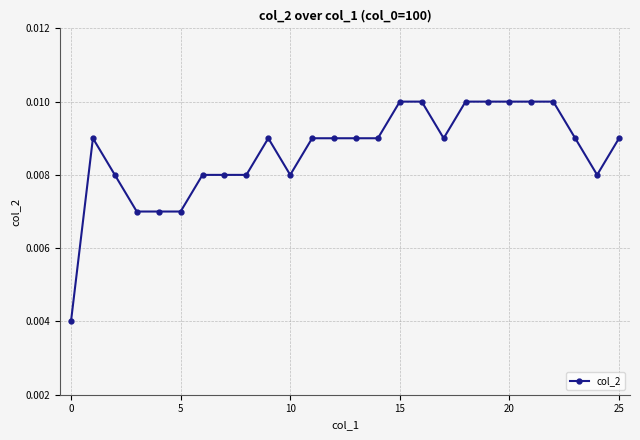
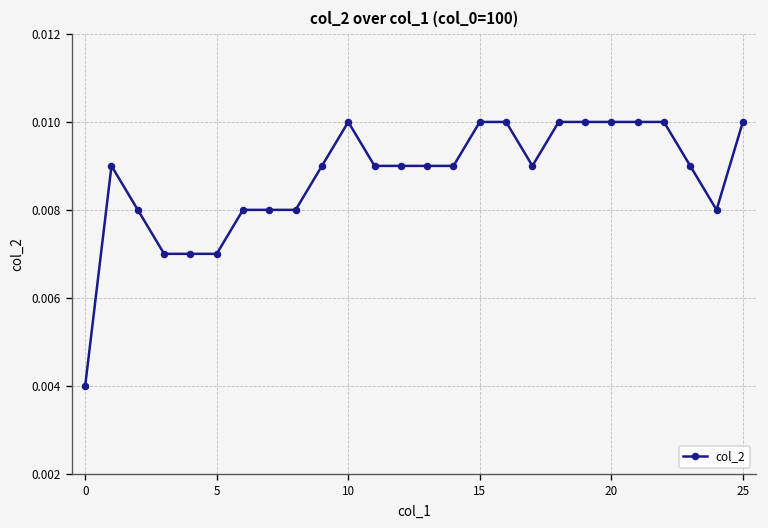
10: 0.008 -> 0.010
25: 0.009 -> 0.010
